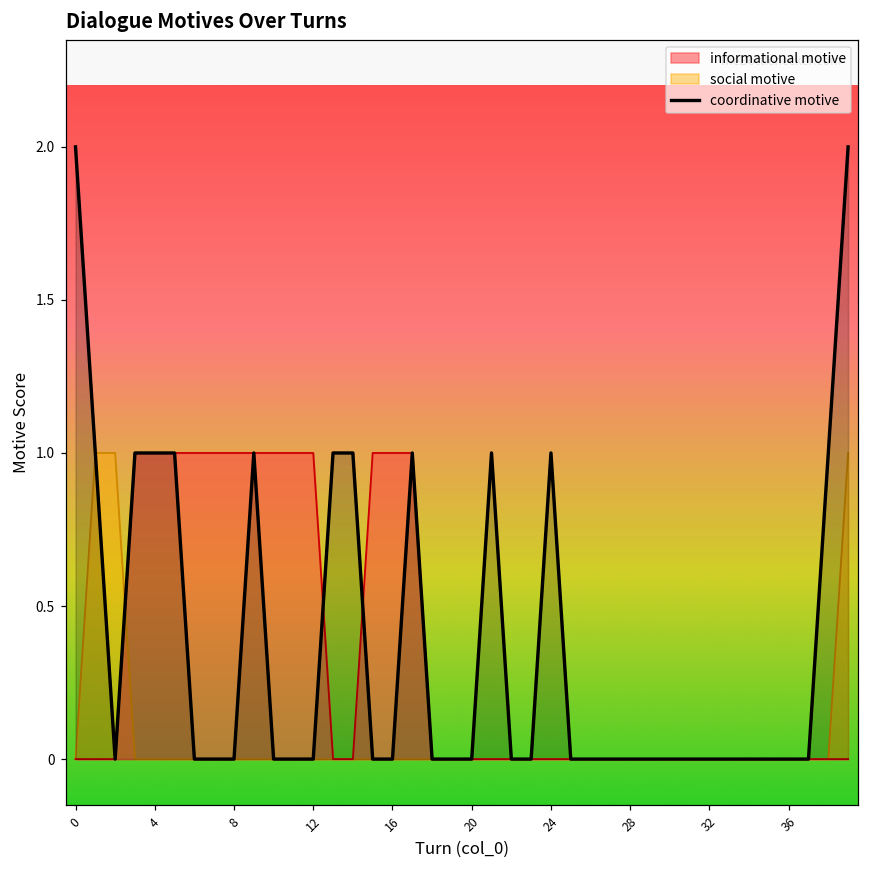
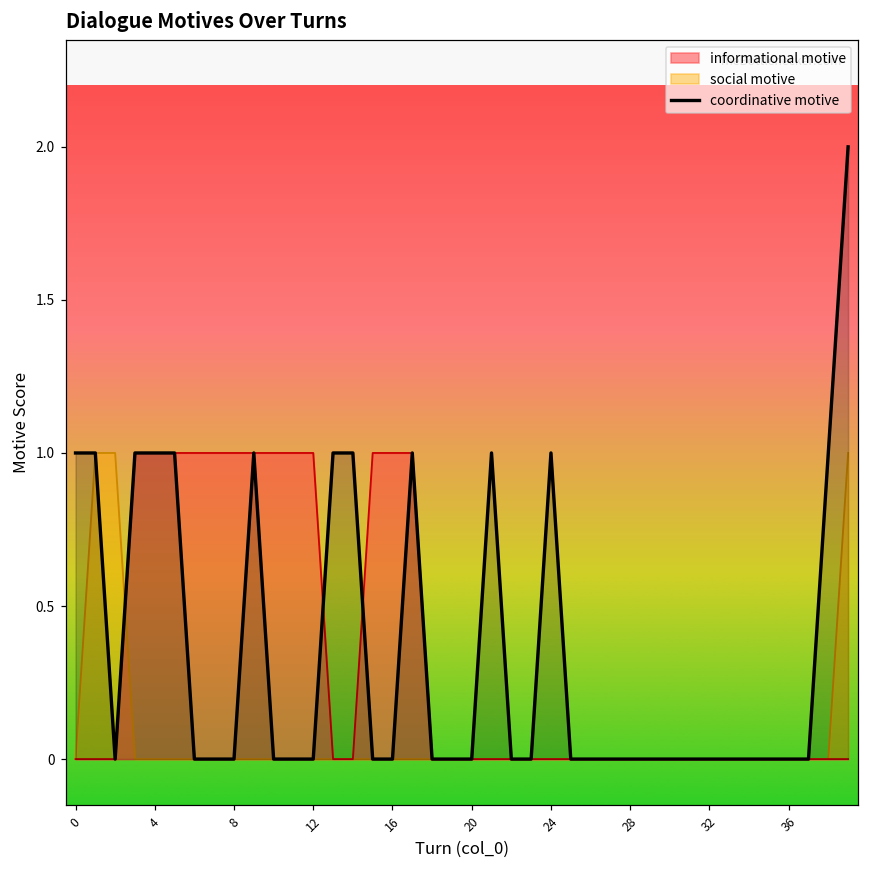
coordinative motive, 0: 2 -> 1
